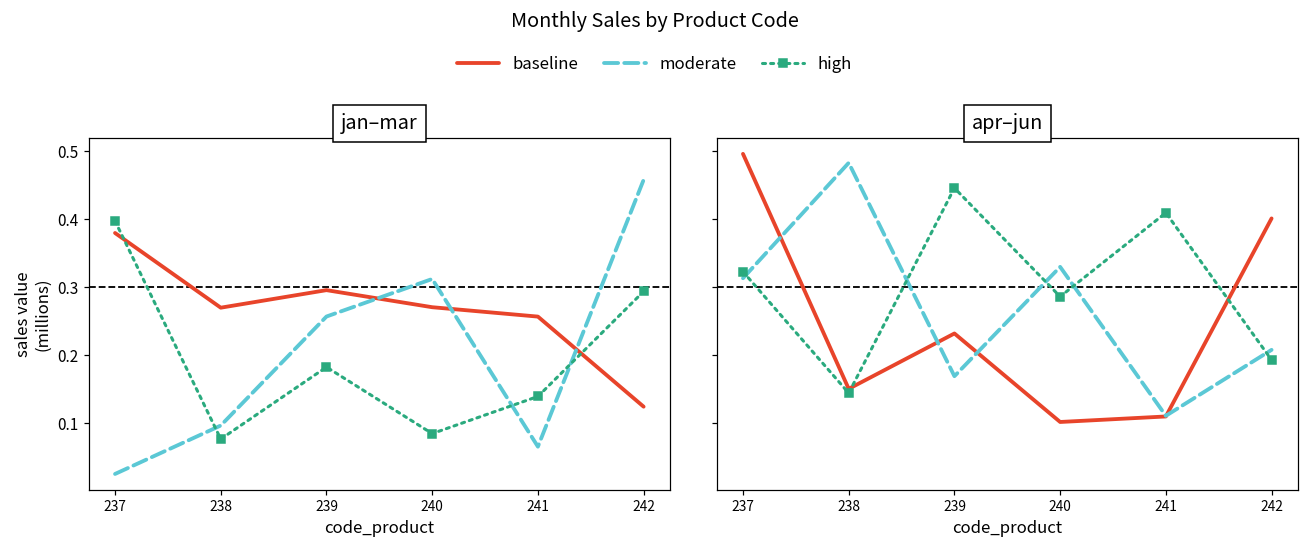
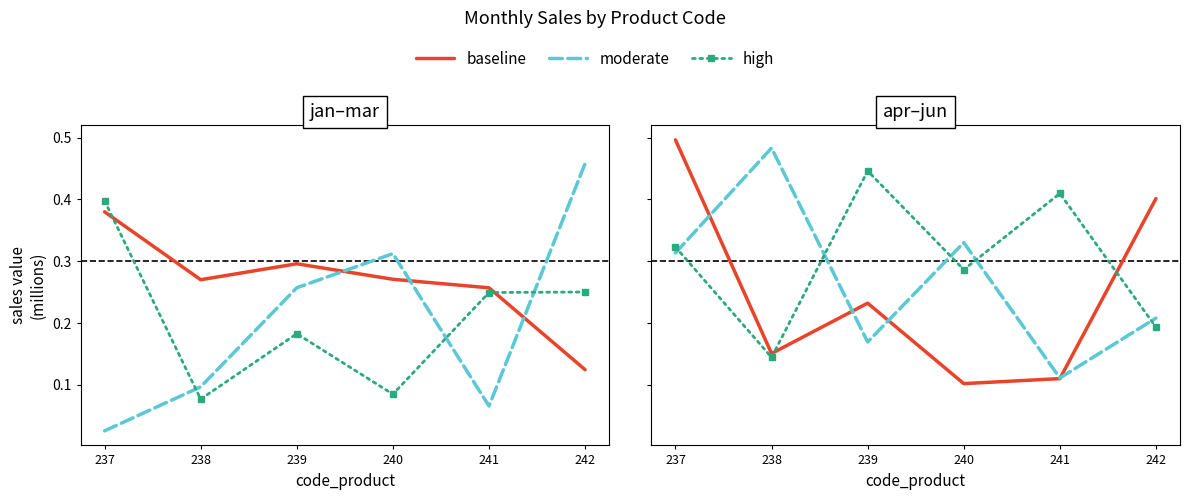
jan–mar, high, 241: 0.14 -> 0.25
jan–mar, high, 242: 0.29 -> 0.25
